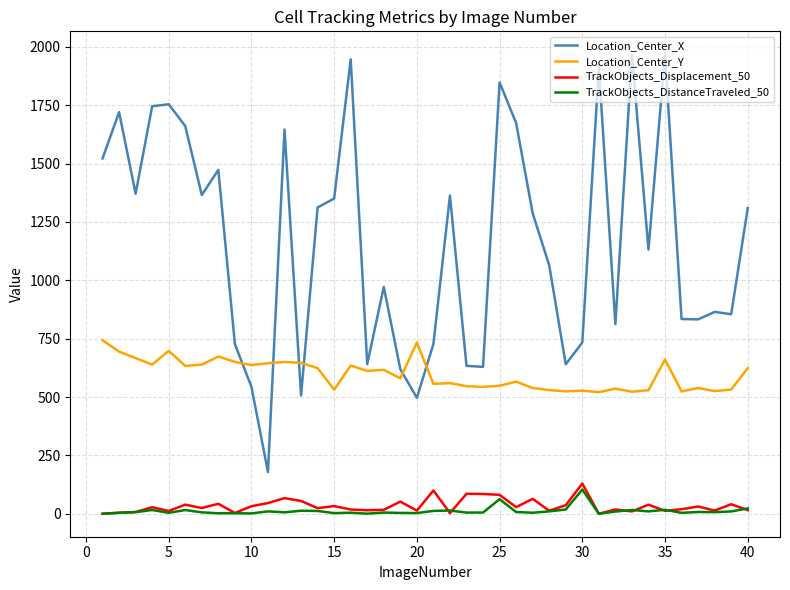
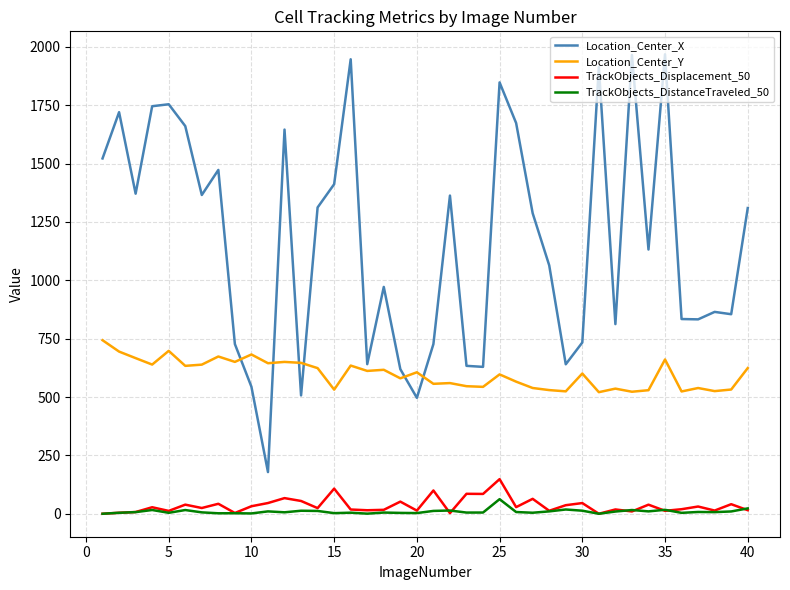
Location_Center_Y, 10: 640 -> 680
Location_Center_X, 15: 1350 -> 1410
TrackObjects_Displacement_50, 15: 30 -> 110
Location_Center_Y, 20: 730 -> 610
Location_Center_Y, 25: 550 -> 600
TrackObjects_Displacement_50, 25: 80 -> 150
Location_Center_Y, 30: 530 -> 600
TrackObjects_Displacement_50, 30: 130 -> 50
TrackObjects_DistanceTraveled_50, 30: 100 -> 10
